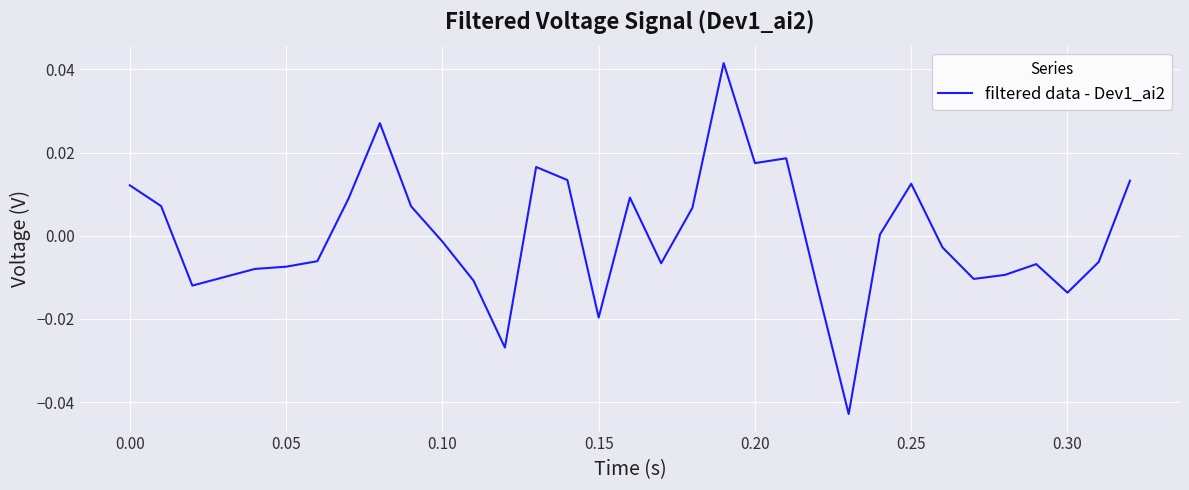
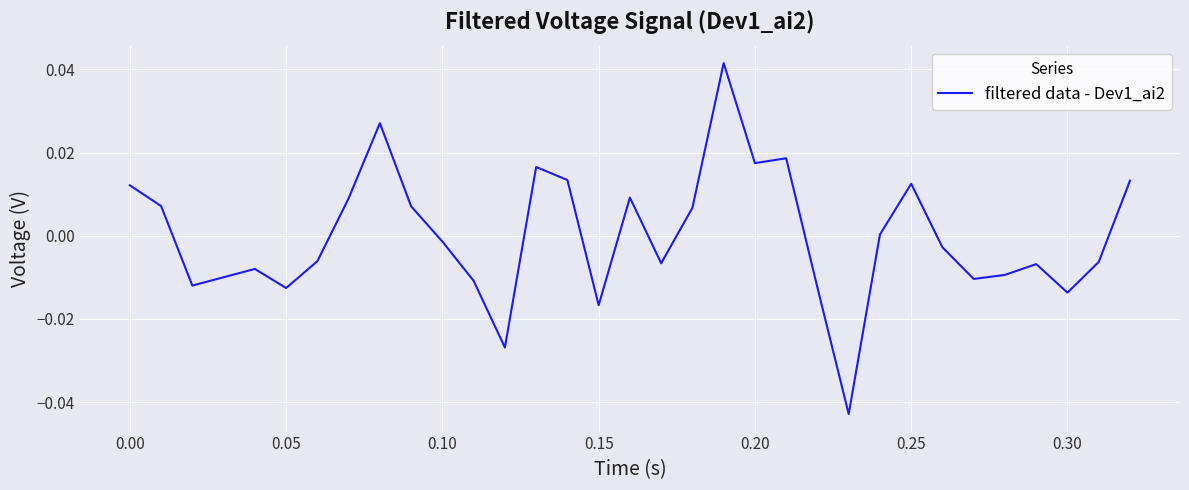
0.05: -0.007 -> -0.013
0.15: -0.020 -> -0.017
